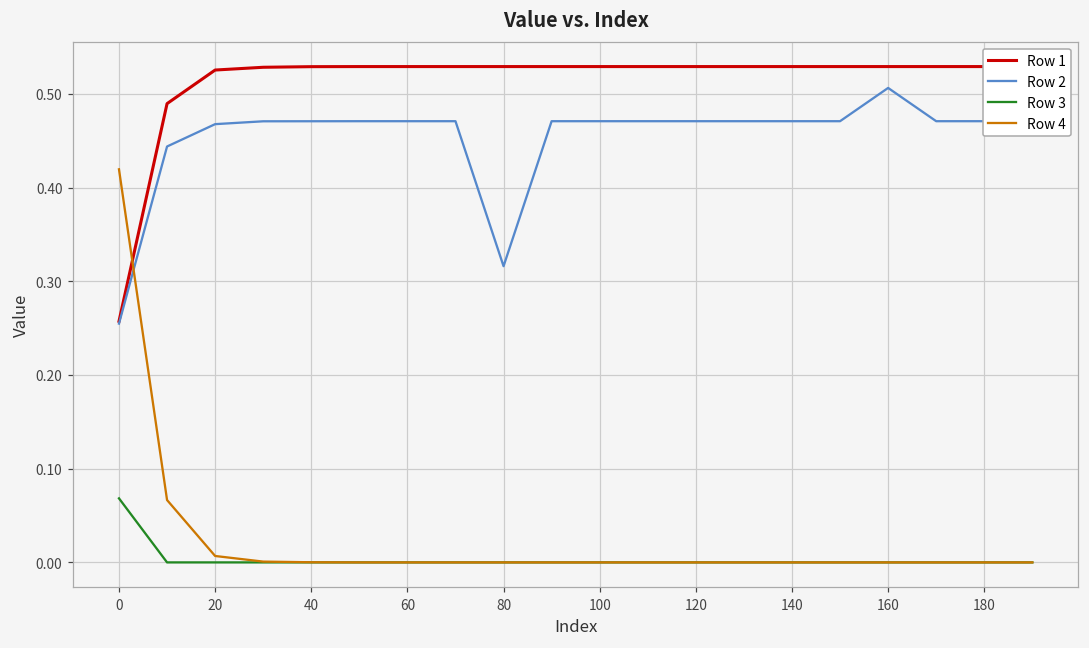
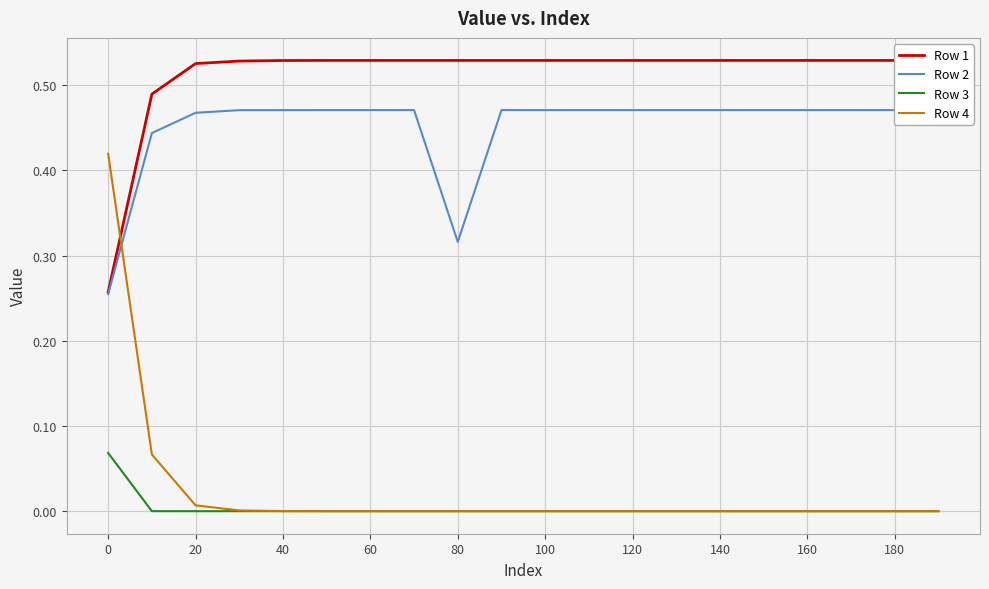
Row 2, 160: 0.51 -> 0.47
